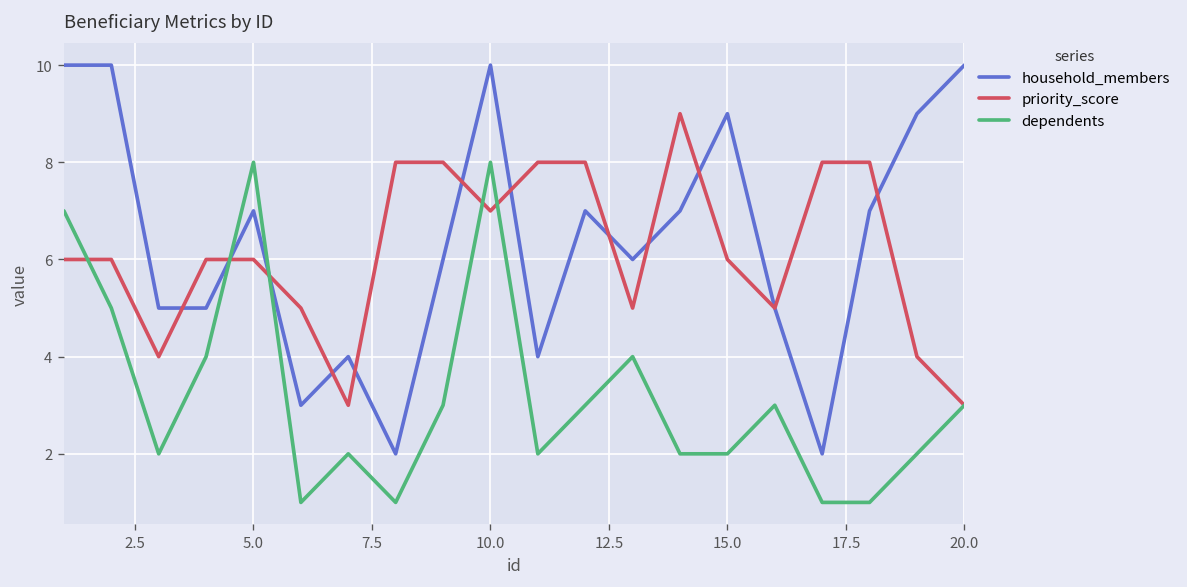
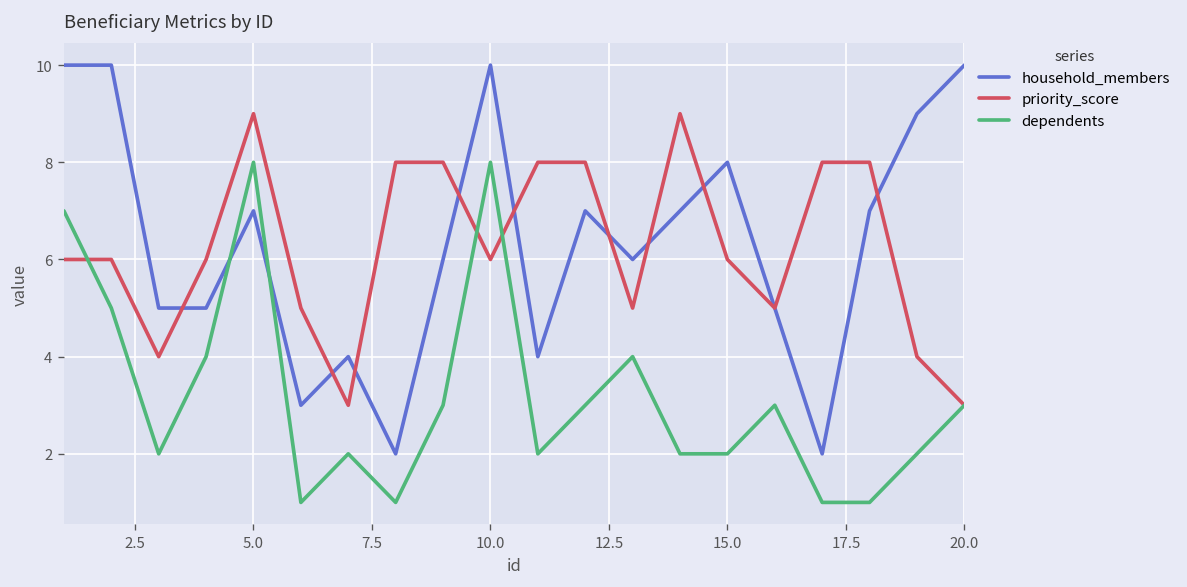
priority_score, 5.0: 6 -> 9
priority_score, 10.0: 7 -> 6
household_members, 15.0: 9 -> 8
